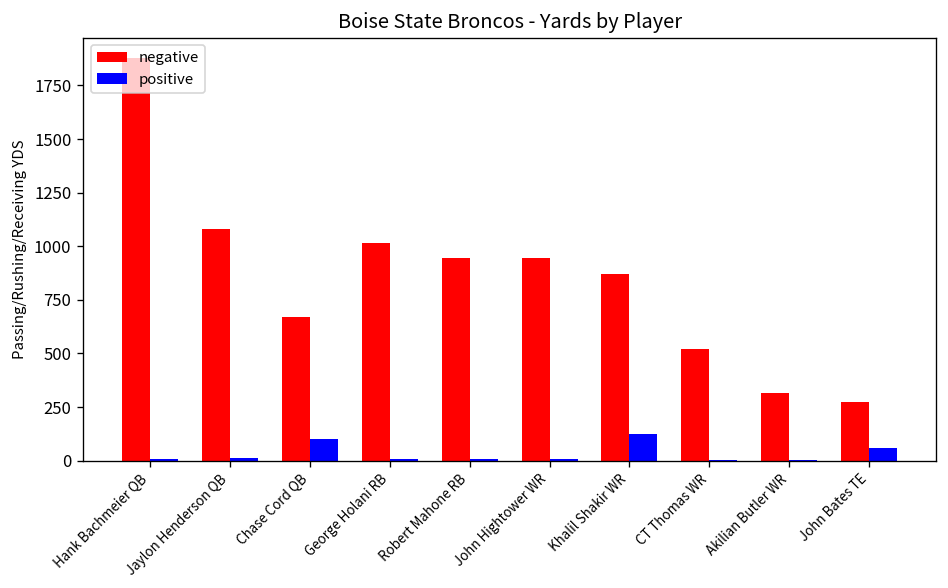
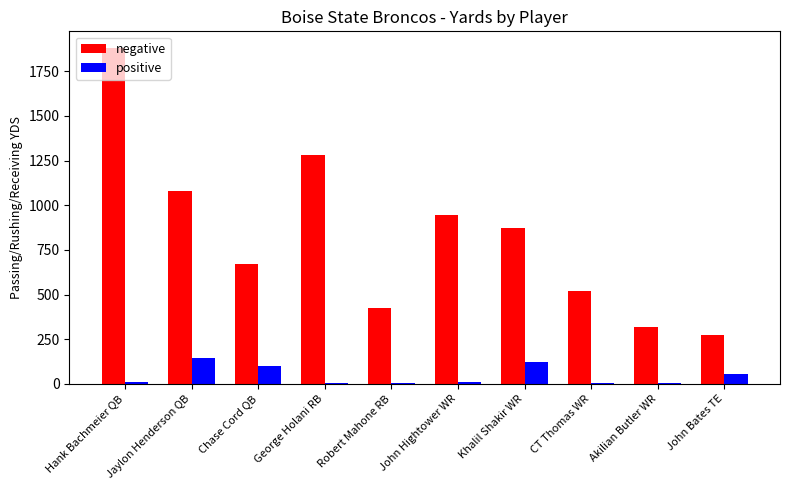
positive, Jaylon Henderson QB: 10 -> 140
negative, George Holani RB: 1010 -> 1280
negative, Robert Mahone RB: 940 -> 430
